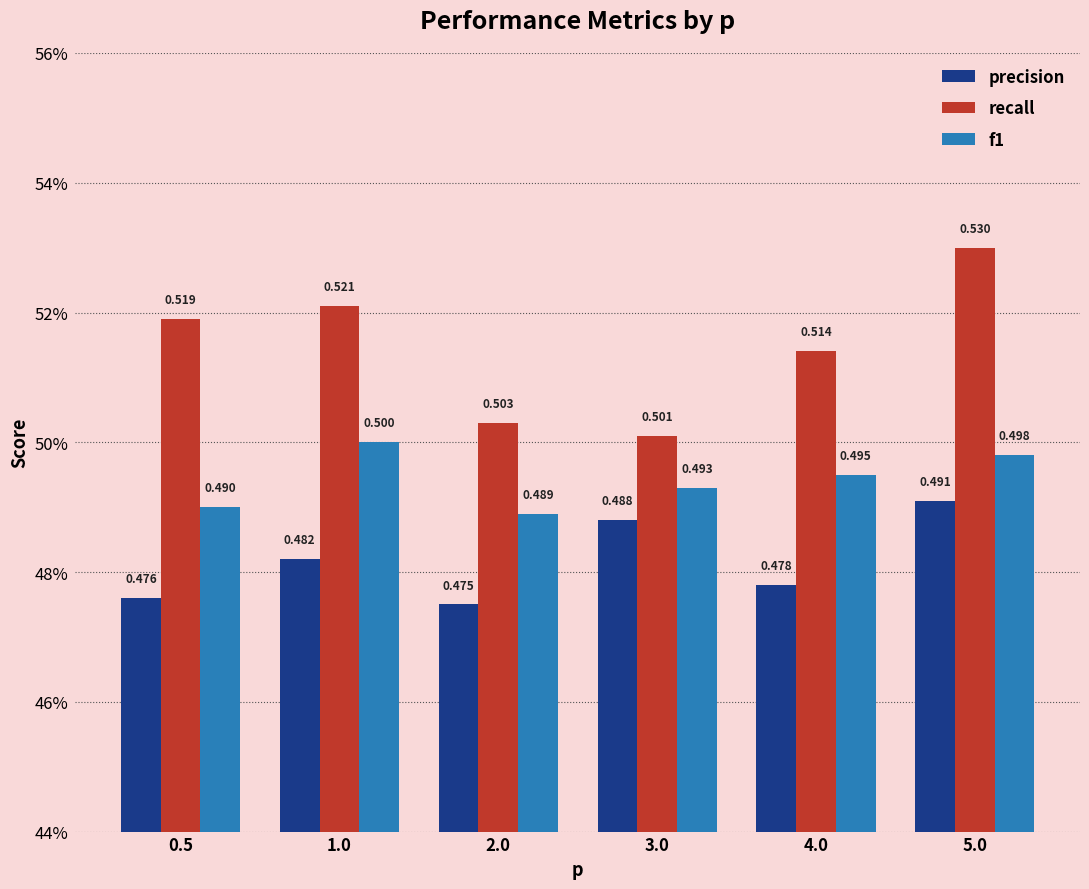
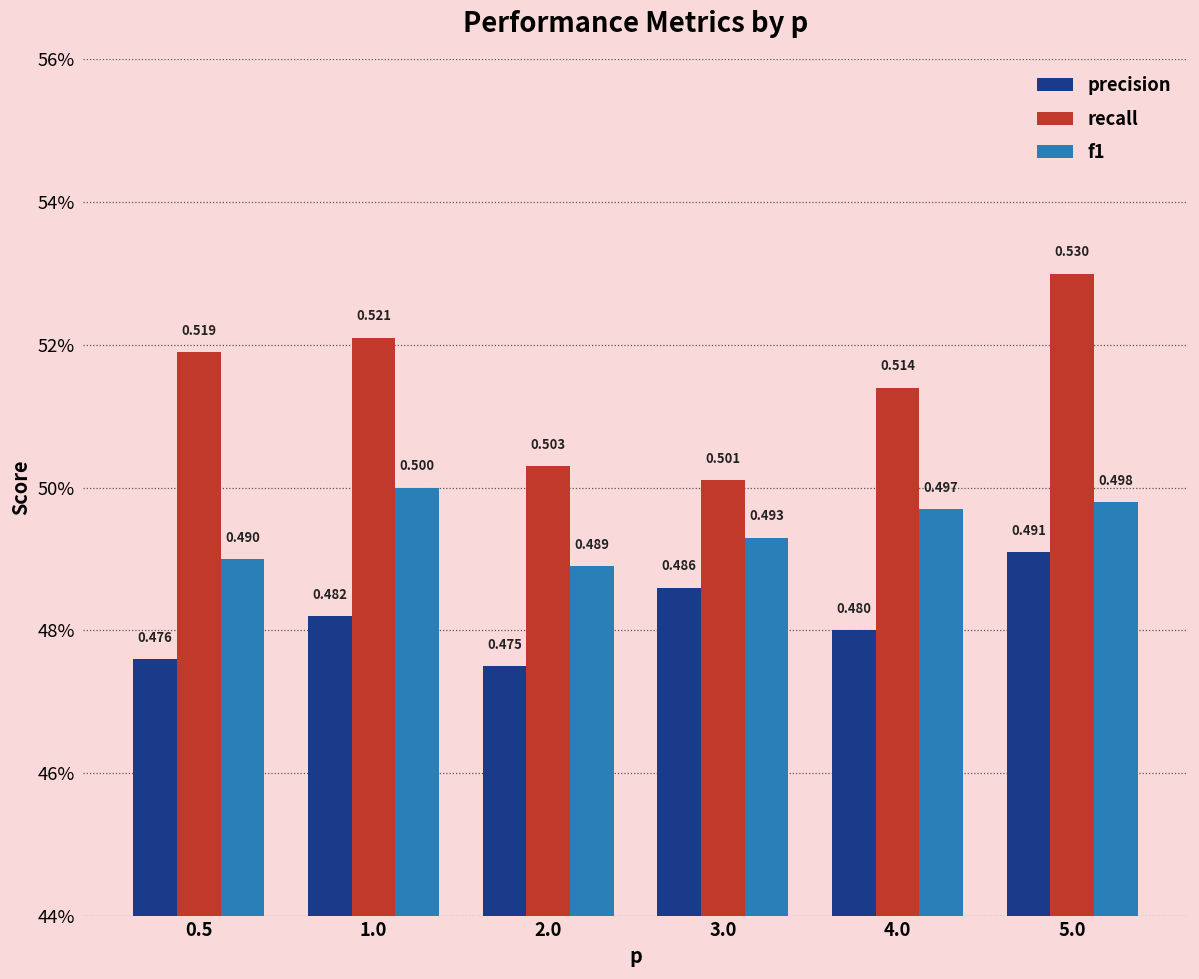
precision, 3.0: 0.488 -> 0.486
precision, 4.0: 0.478 -> 0.480
f1, 4.0: 0.495 -> 0.497
